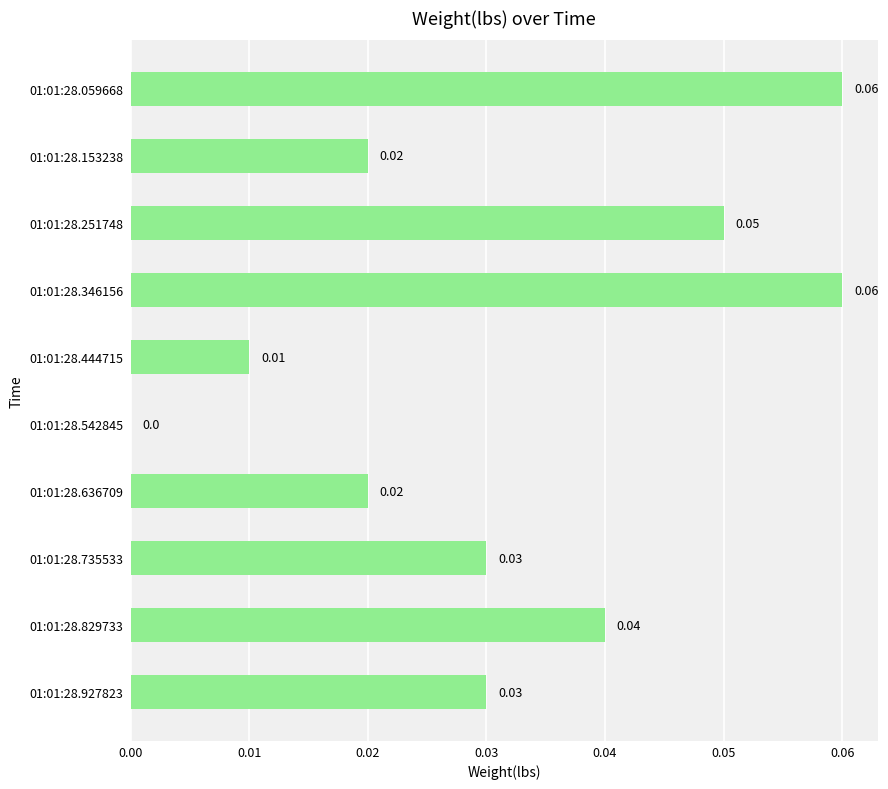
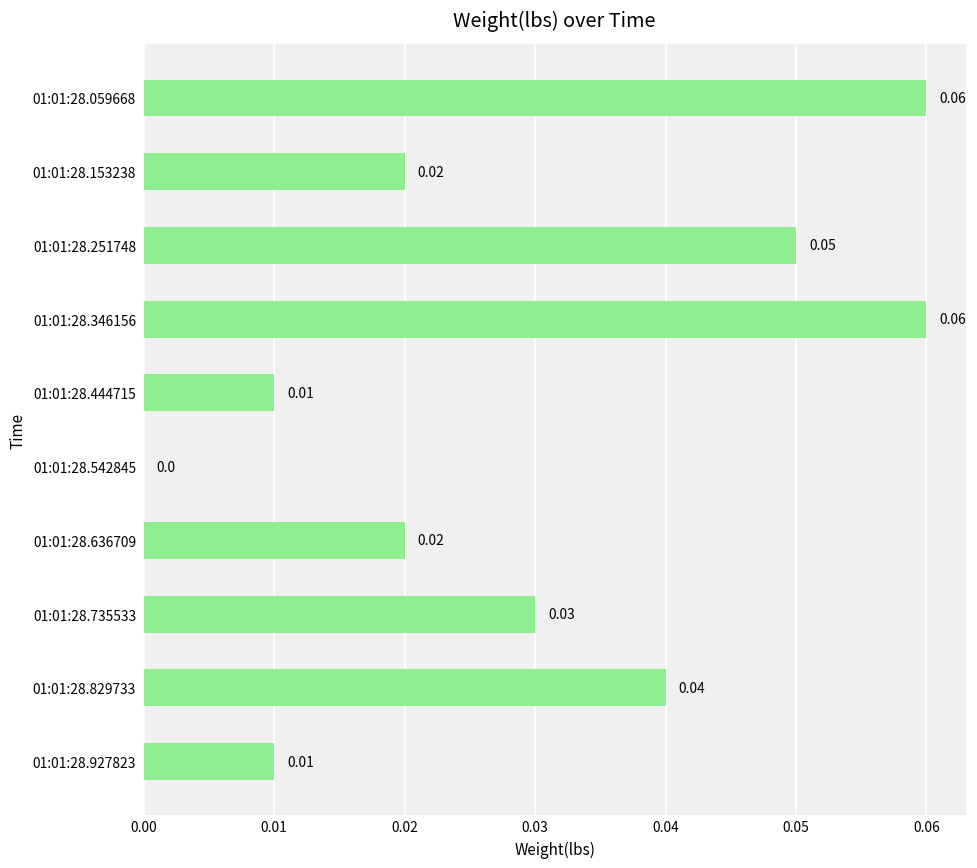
01:01:28.927823: 0.03 -> 0.01
